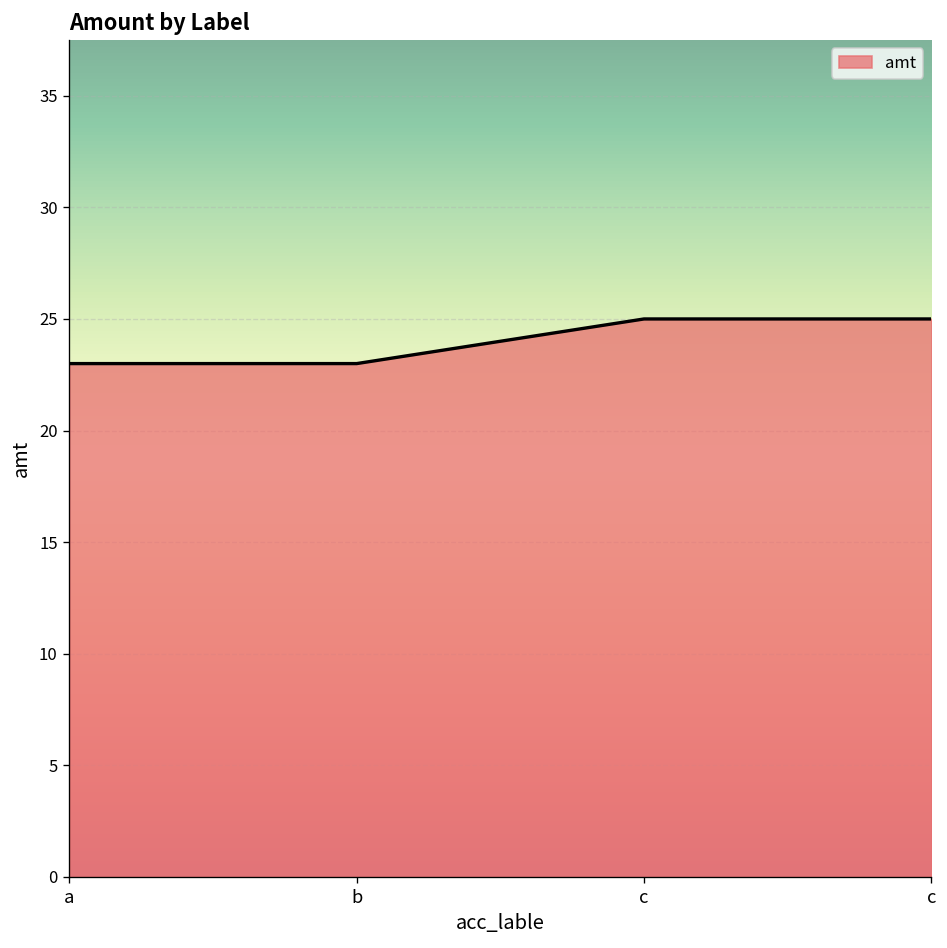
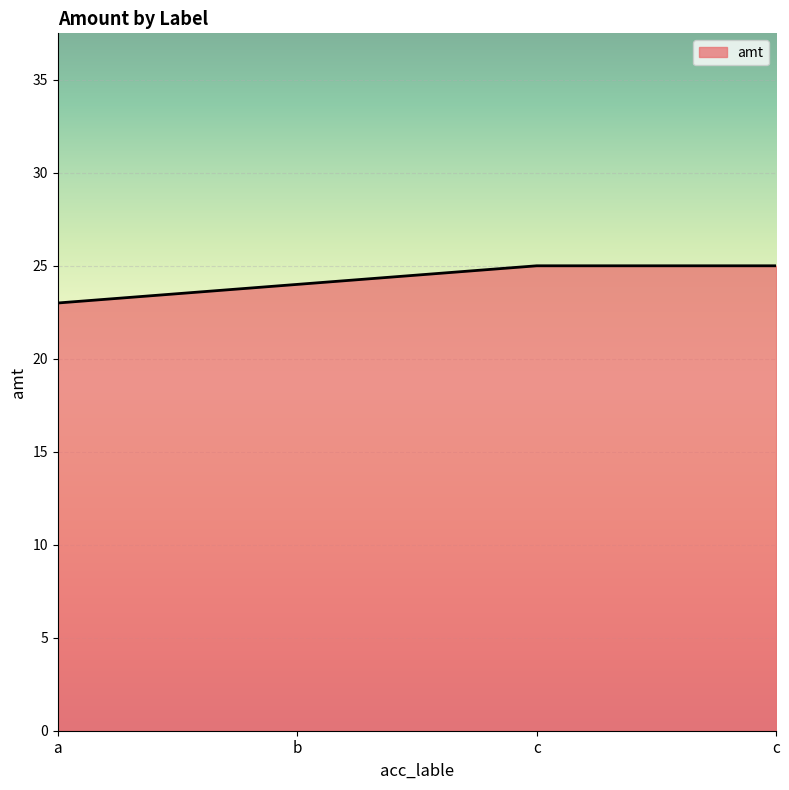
b: 23 -> 24
